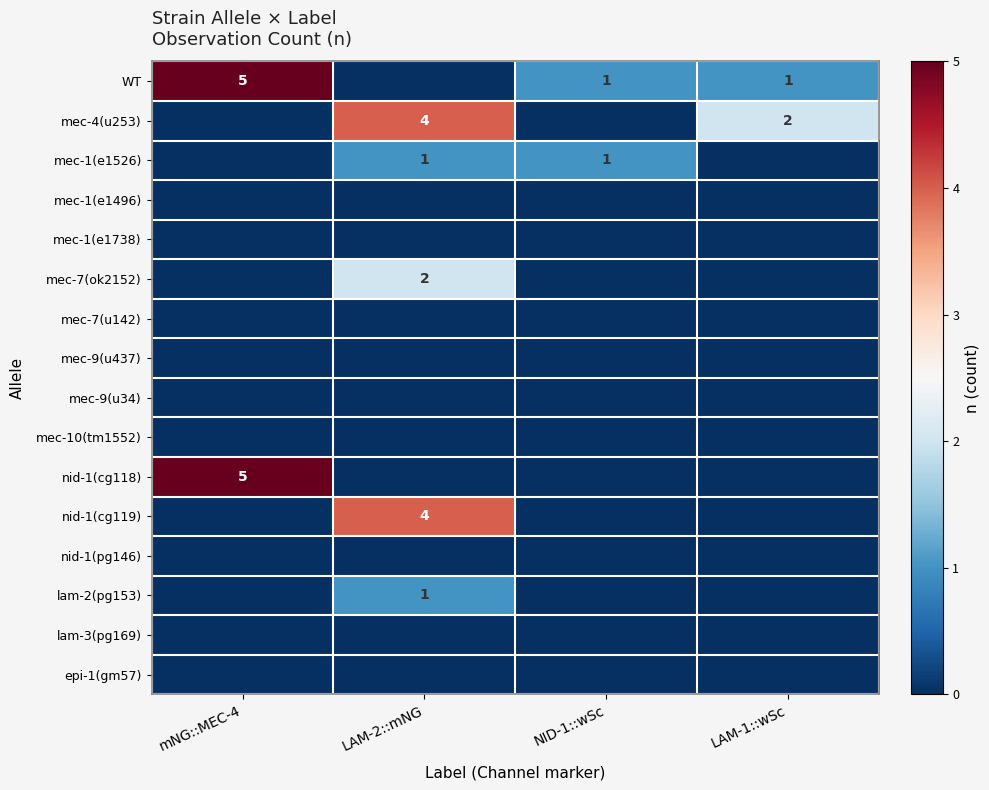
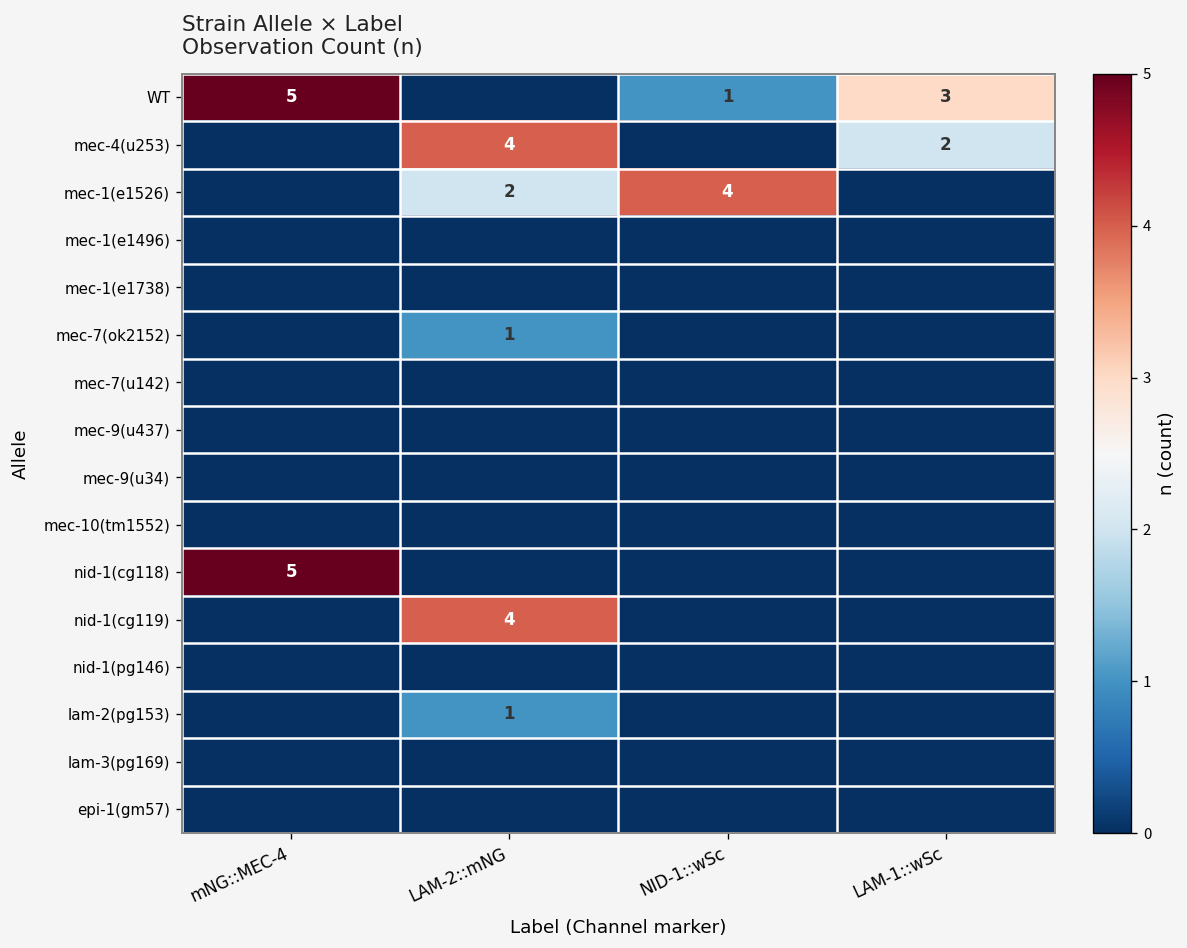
WT, LAM-1::wSc: 1 -> 3
mec-1(e1526), LAM-2::mNG: 1 -> 2
mec-1(e1526), NID-1::wSc: 1 -> 4
mec-7(ok2152), LAM-2::mNG: 2 -> 1
